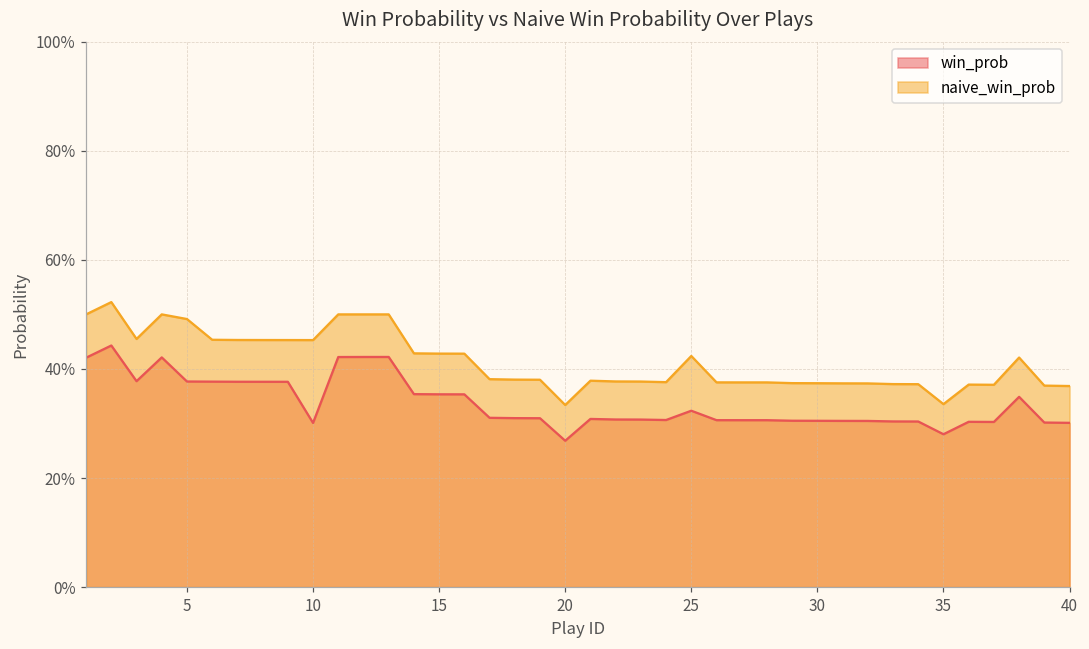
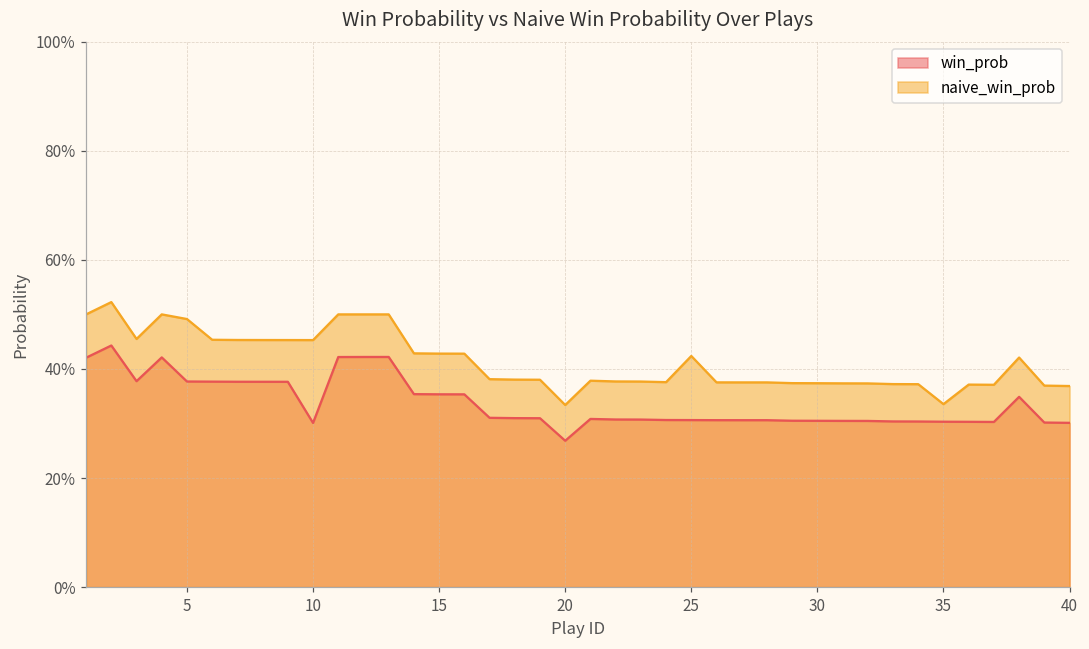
win_prob, 25: 32% -> 31%
win_prob, 35: 28% -> 30%
